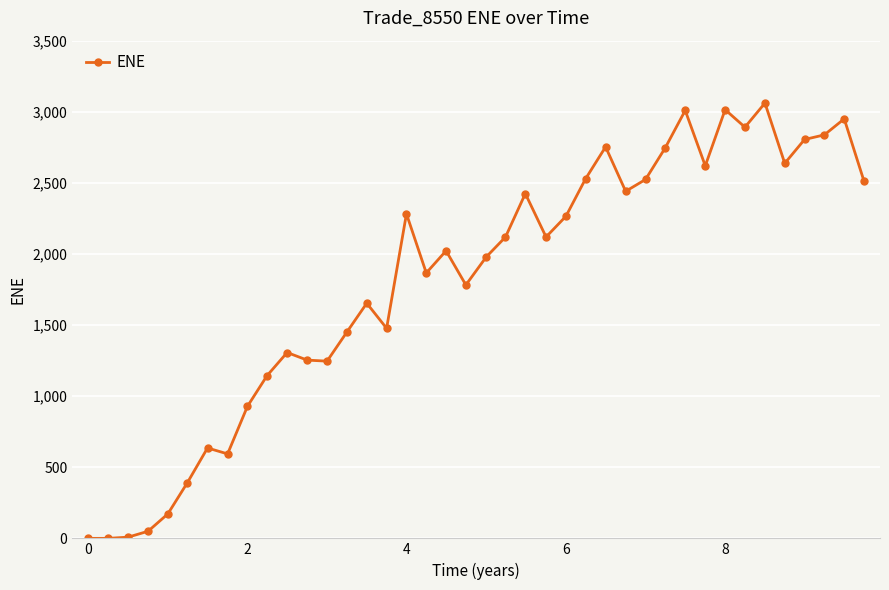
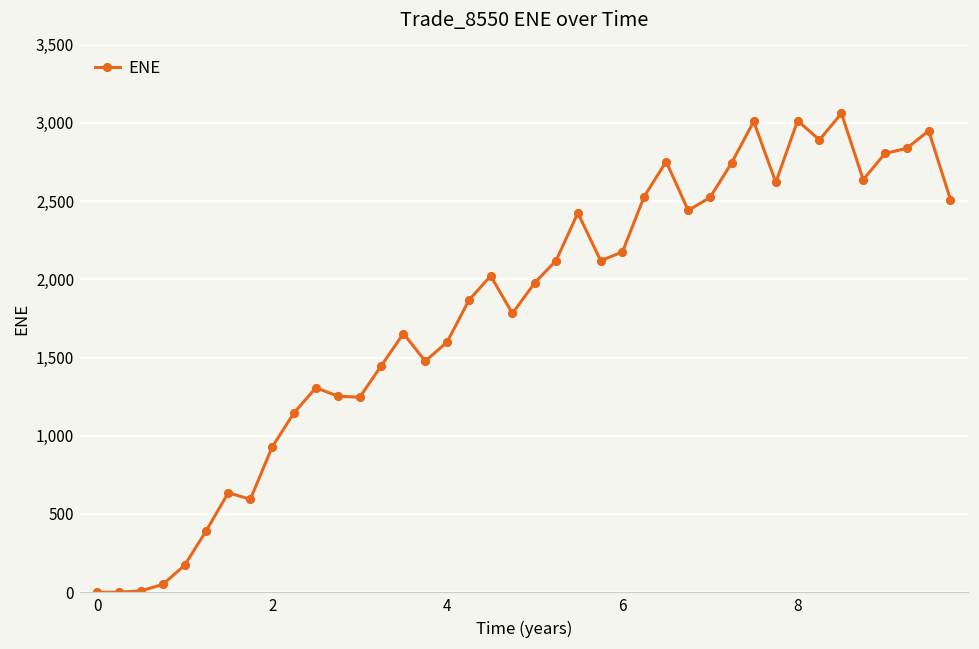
4: 2,280 -> 1,600
6: 2,260 -> 2,180
